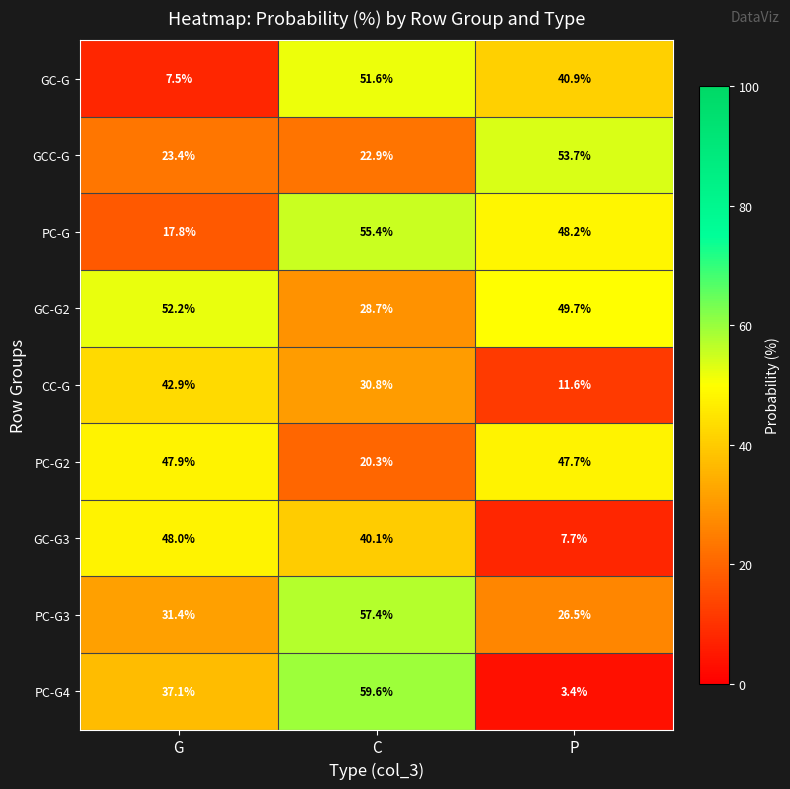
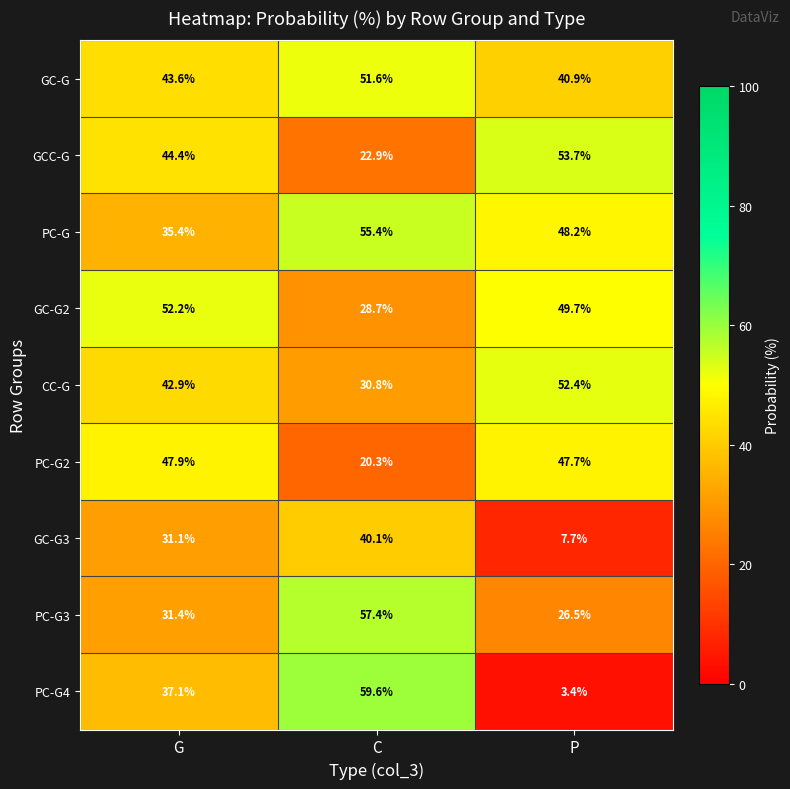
GC-G, G: 7.5% -> 43.6%
GCC-G, G: 23.4% -> 44.4%
PC-G, G: 17.8% -> 35.4%
CC-G, P: 11.6% -> 52.4%
GC-G3, G: 48.0% -> 31.1%
